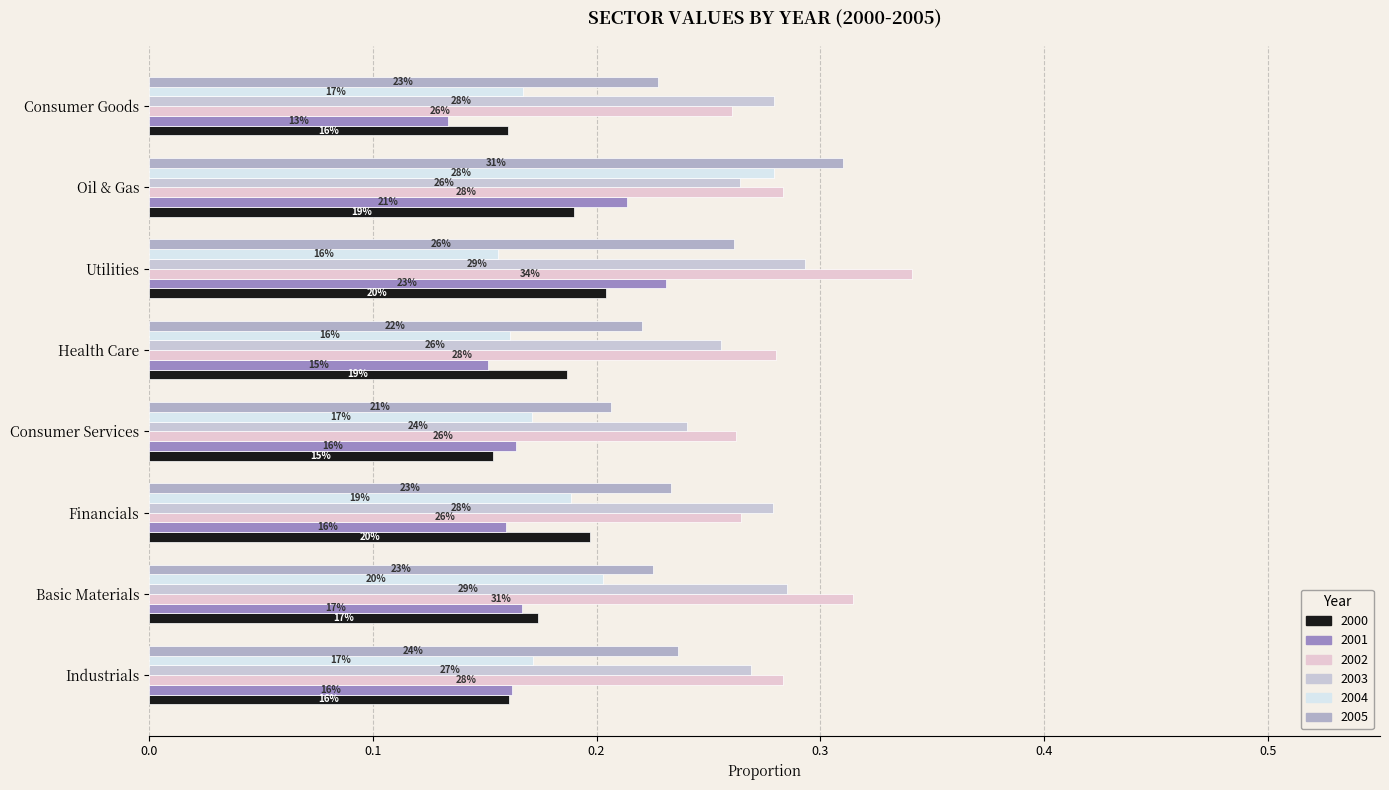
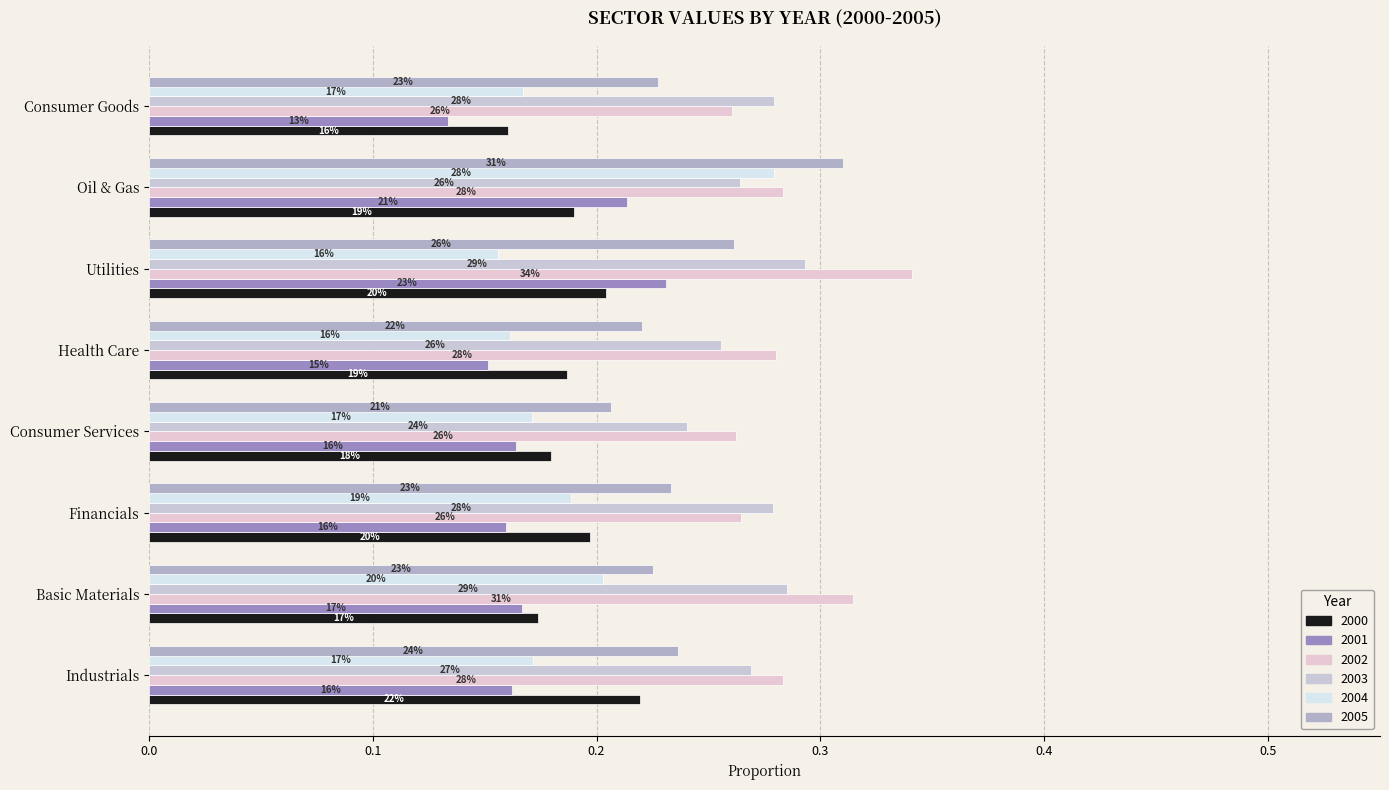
2000, Consumer Services: 15% -> 18%
2000, Industrials: 16% -> 22%
